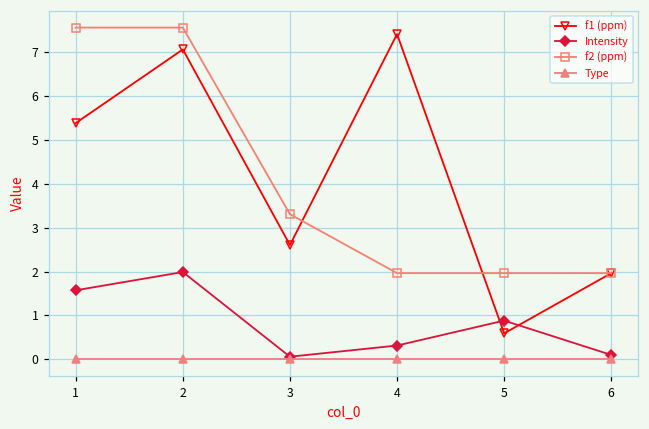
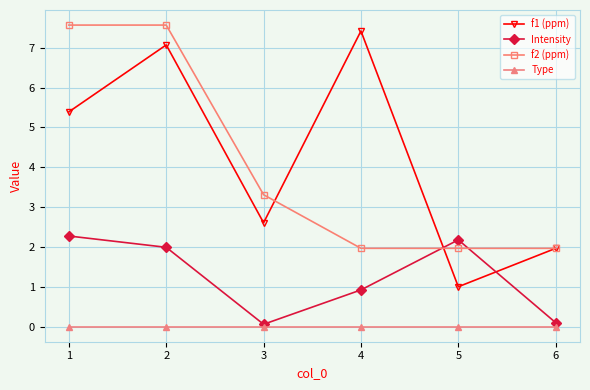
Intensity, 1: 1.6 -> 2.3
Intensity, 4: 0.3 -> 0.9
f1 (ppm), 5: 0.6 -> 1.0
Intensity, 5: 0.9 -> 2.2
